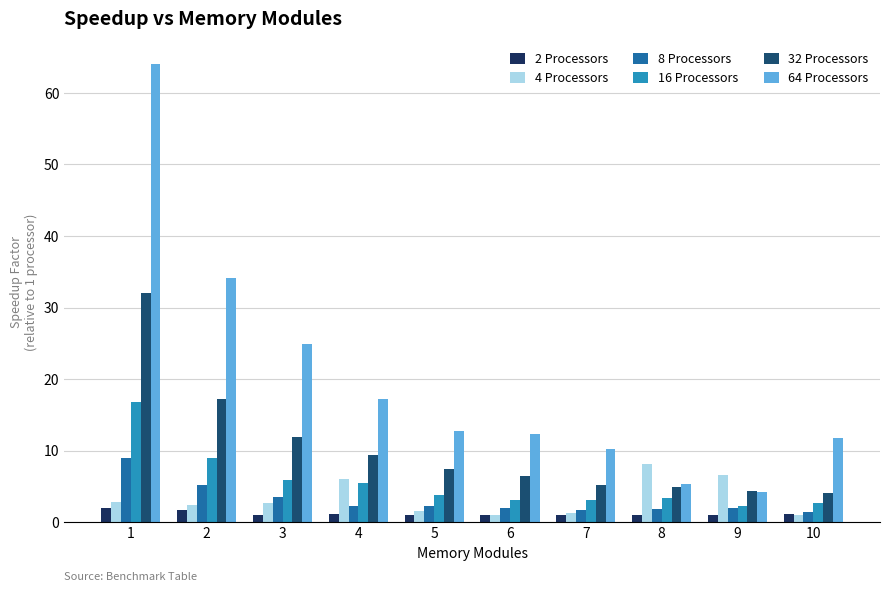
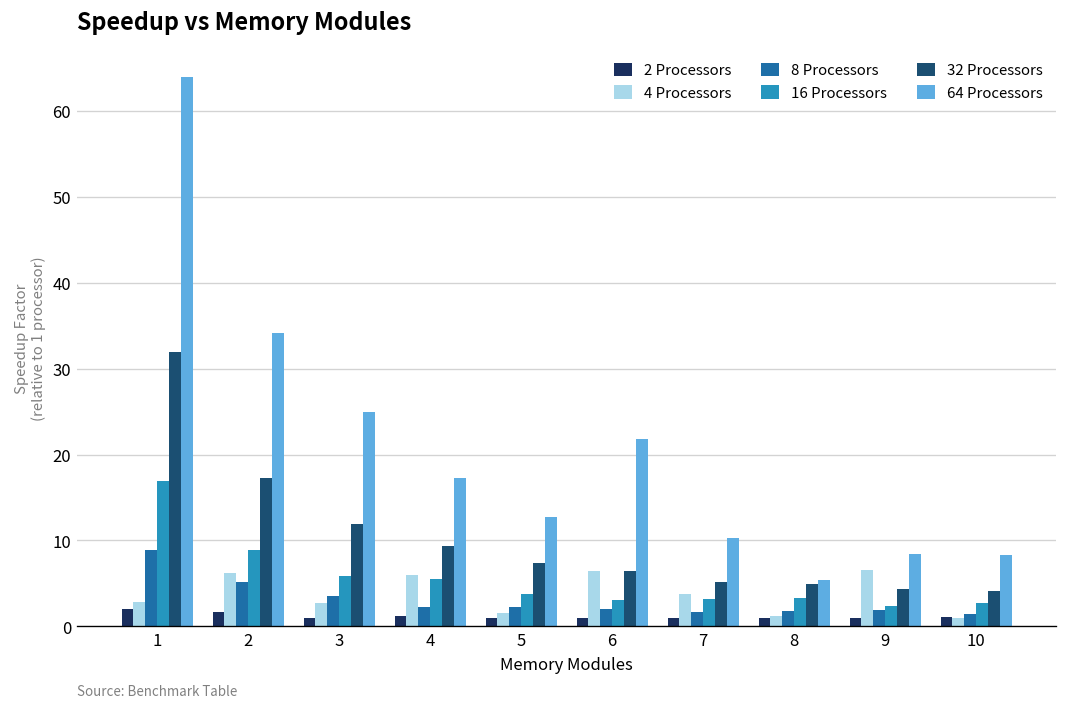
4 Processors, 2: 2 -> 6
4 Processors, 6: 1 -> 6
64 Processors, 6: 12 -> 22
4 Processors, 7: 1 -> 4
4 Processors, 8: 8 -> 1
64 Processors, 9: 4 -> 8
64 Processors, 10: 12 -> 8
